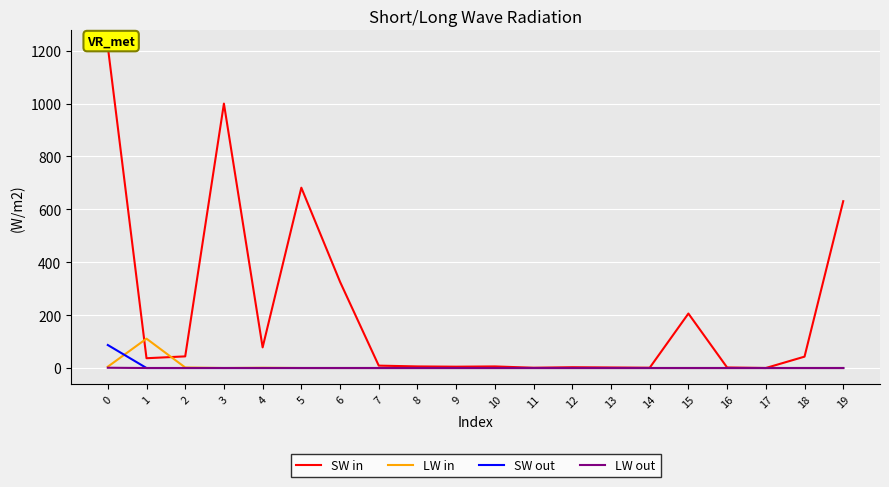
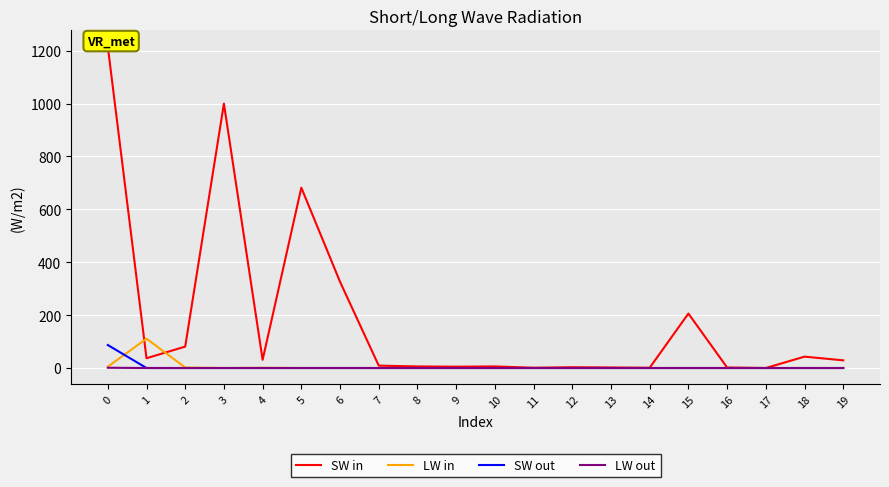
SW in, 2: 40 -> 80
SW in, 4: 80 -> 30
SW in, 19: 630 -> 30
